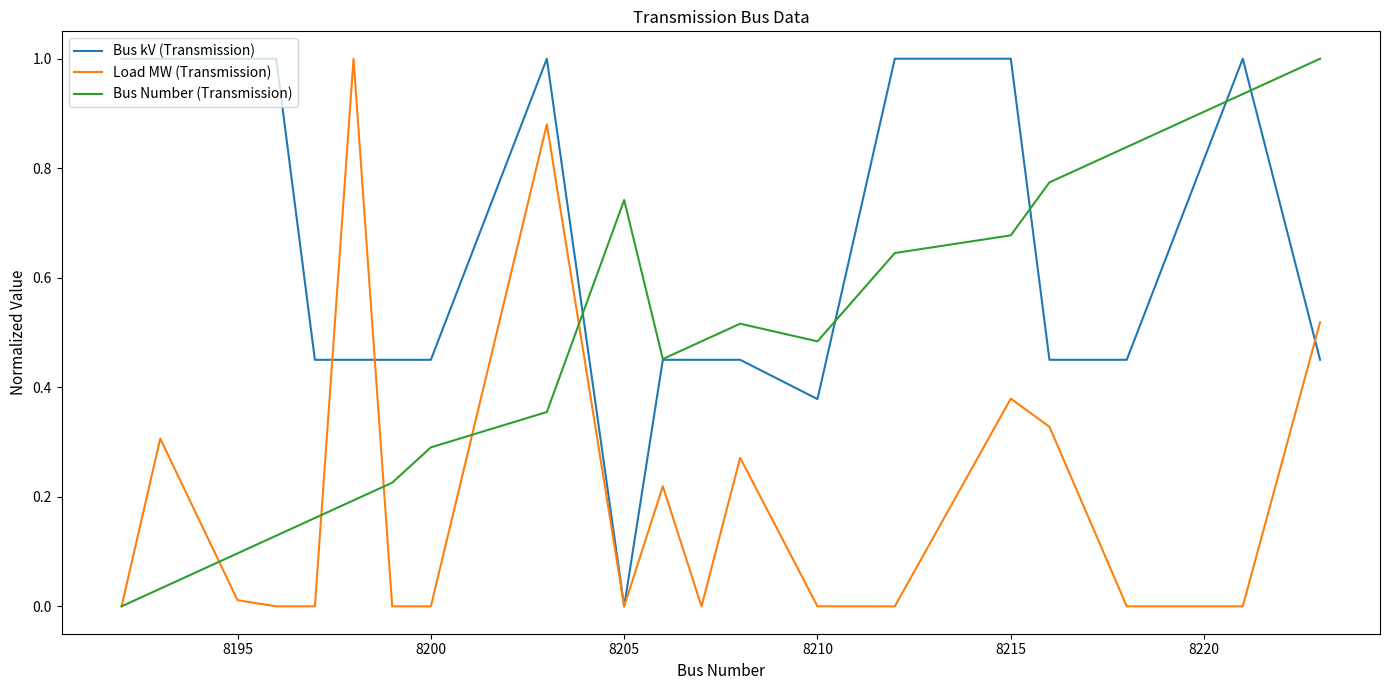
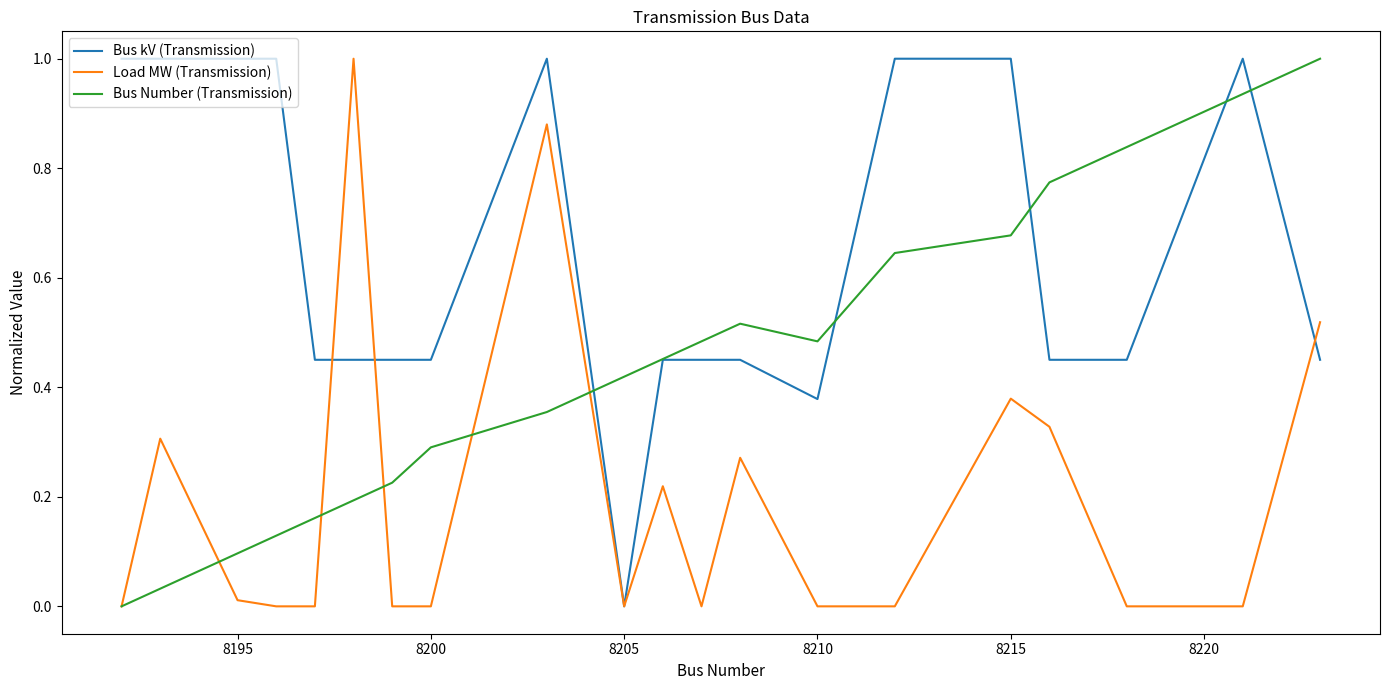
Bus Number (Transmission), 8205: 0.74 -> 0.42
